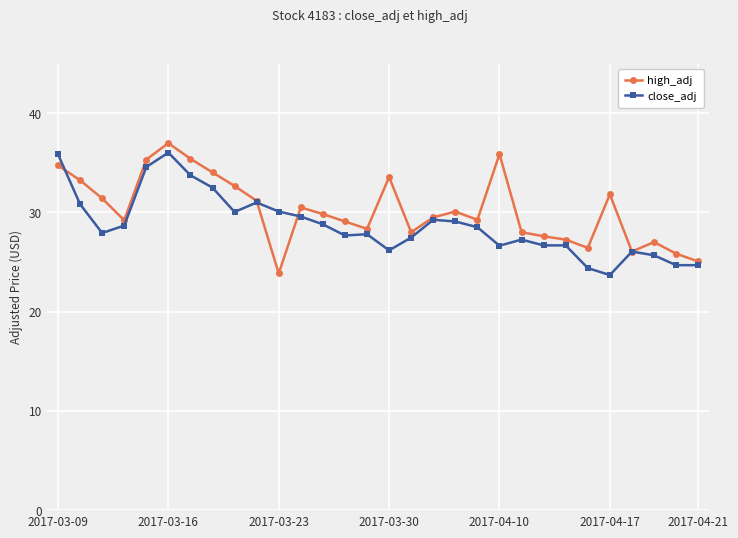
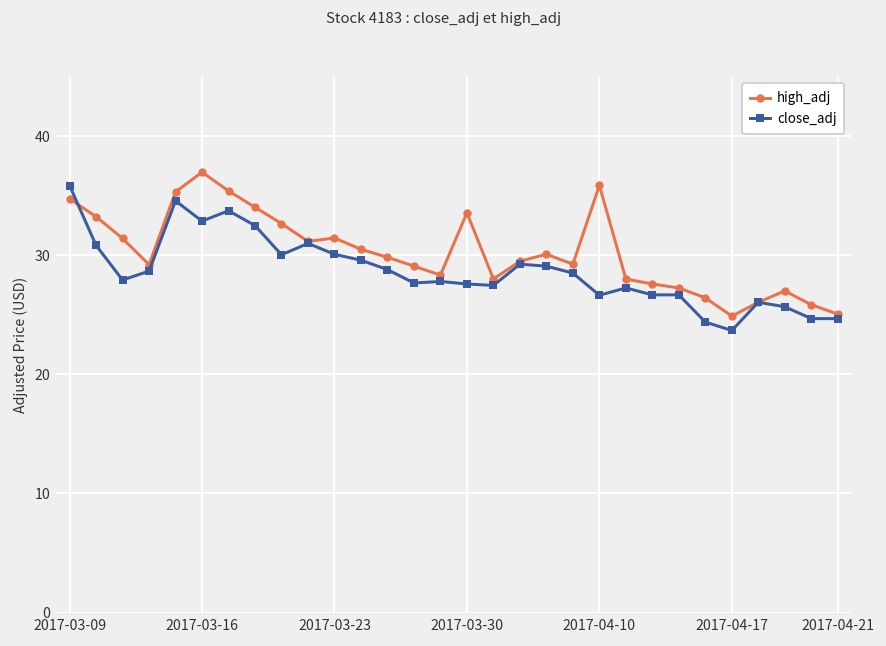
close_adj, 2017-03-16: 36 -> 33
high_adj, 2017-03-23: 24 -> 31
close_adj, 2017-03-30: 26 -> 28
high_adj, 2017-04-17: 32 -> 25
